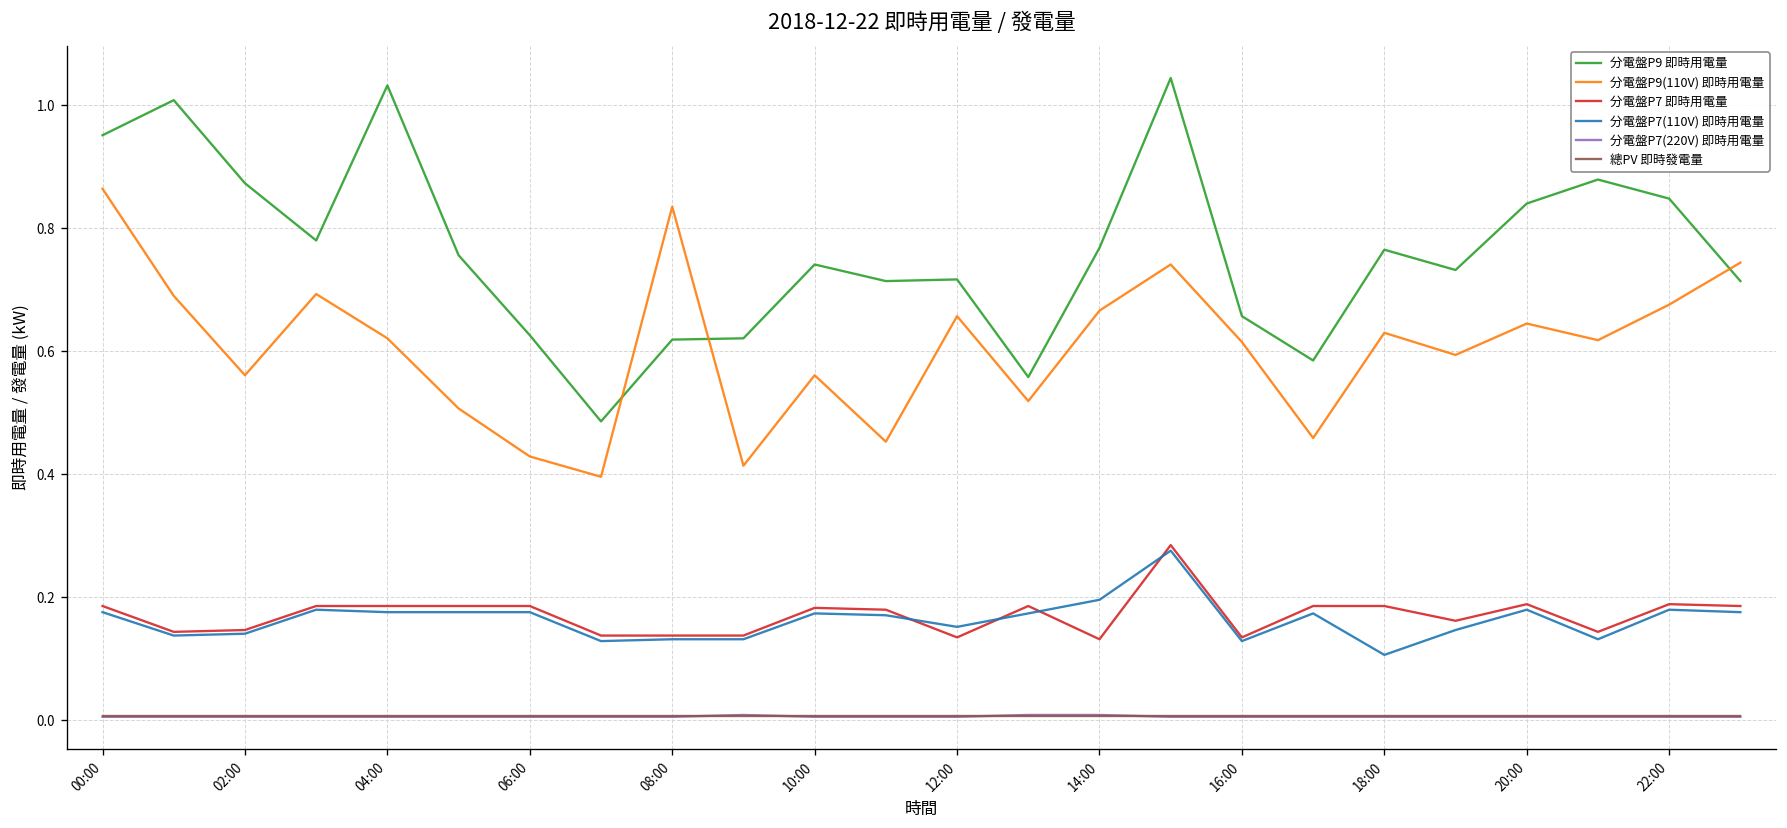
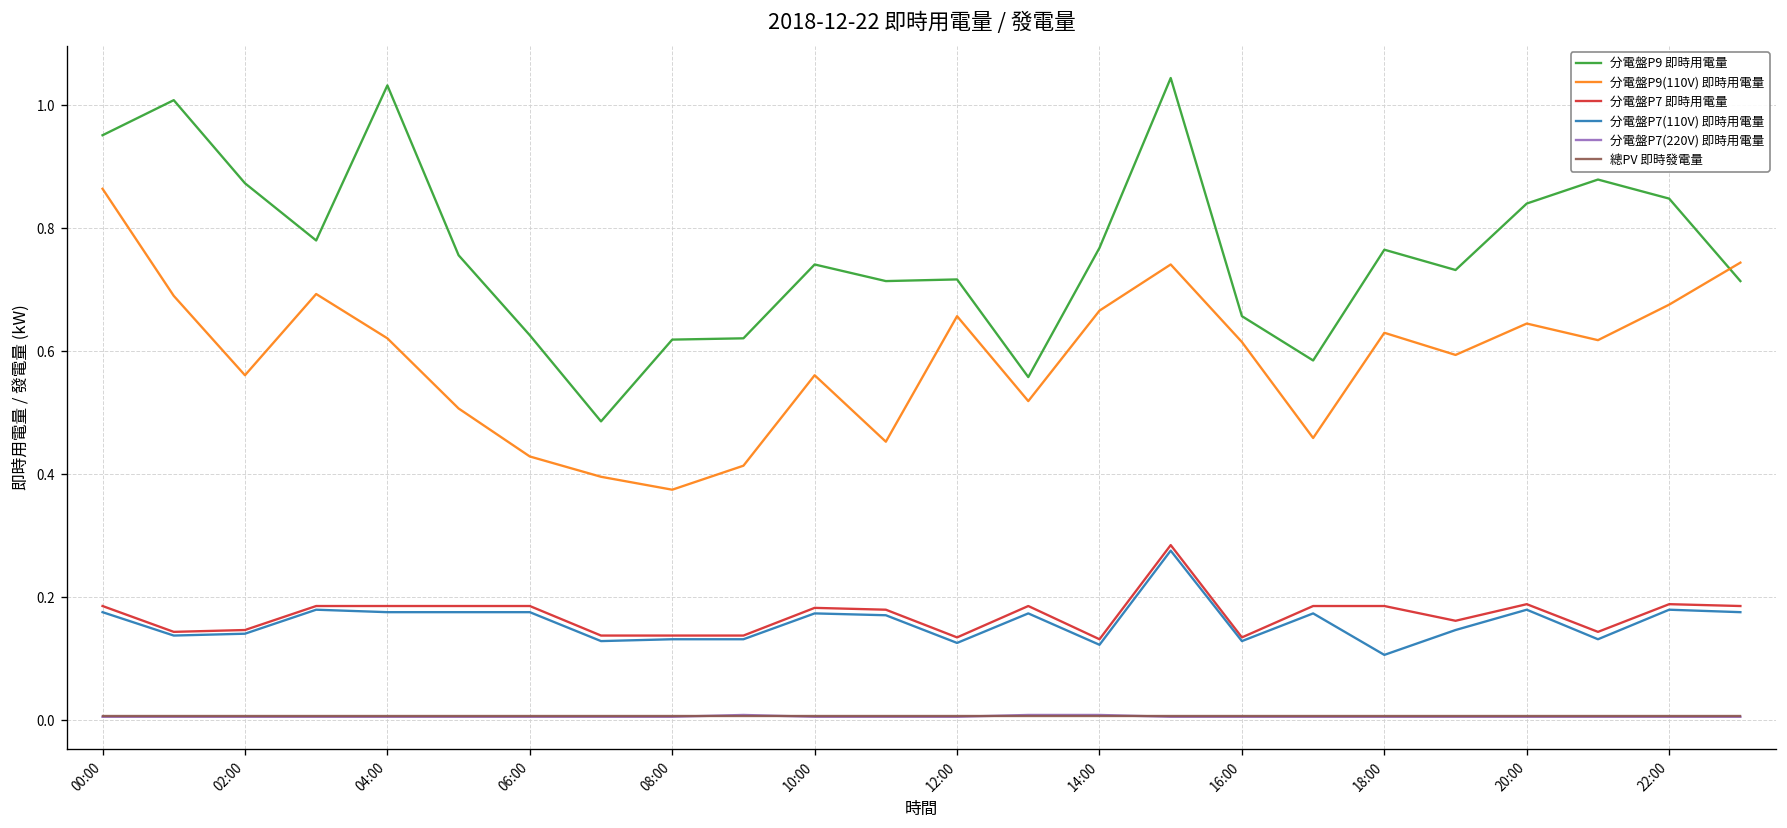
分電盤P9(110V) 即時用電量, 08:00: 0.84 -> 0.38
分電盤P7(110V) 即時用電量, 12:00: 0.15 -> 0.13
分電盤P7(110V) 即時用電量, 14:00: 0.20 -> 0.12
